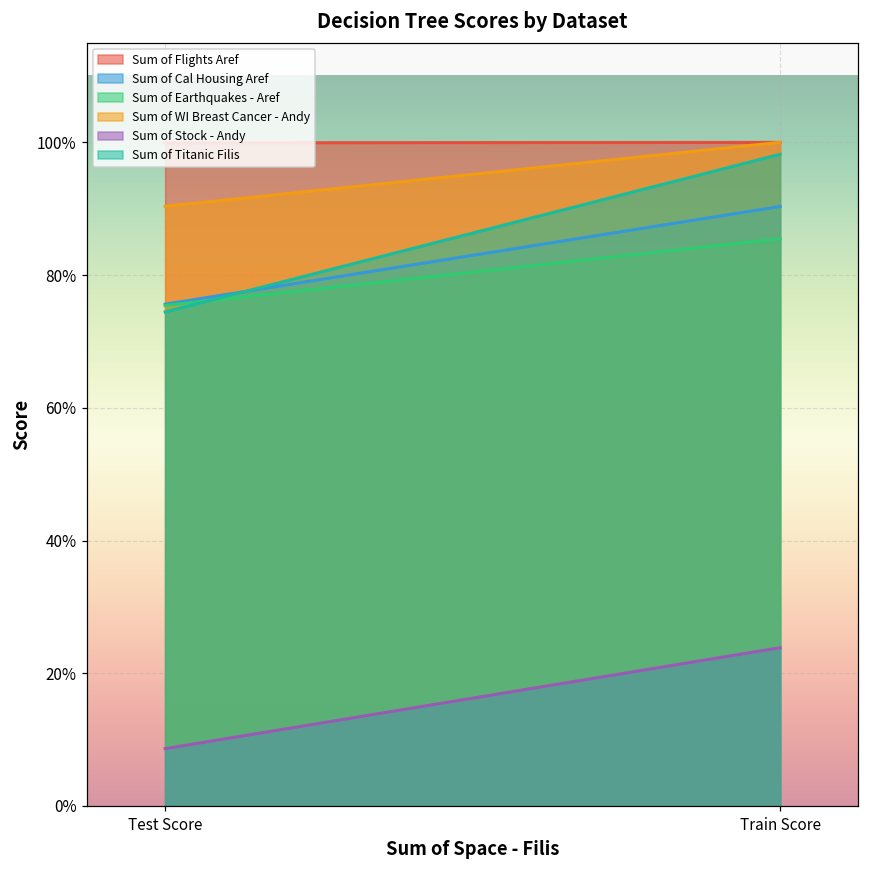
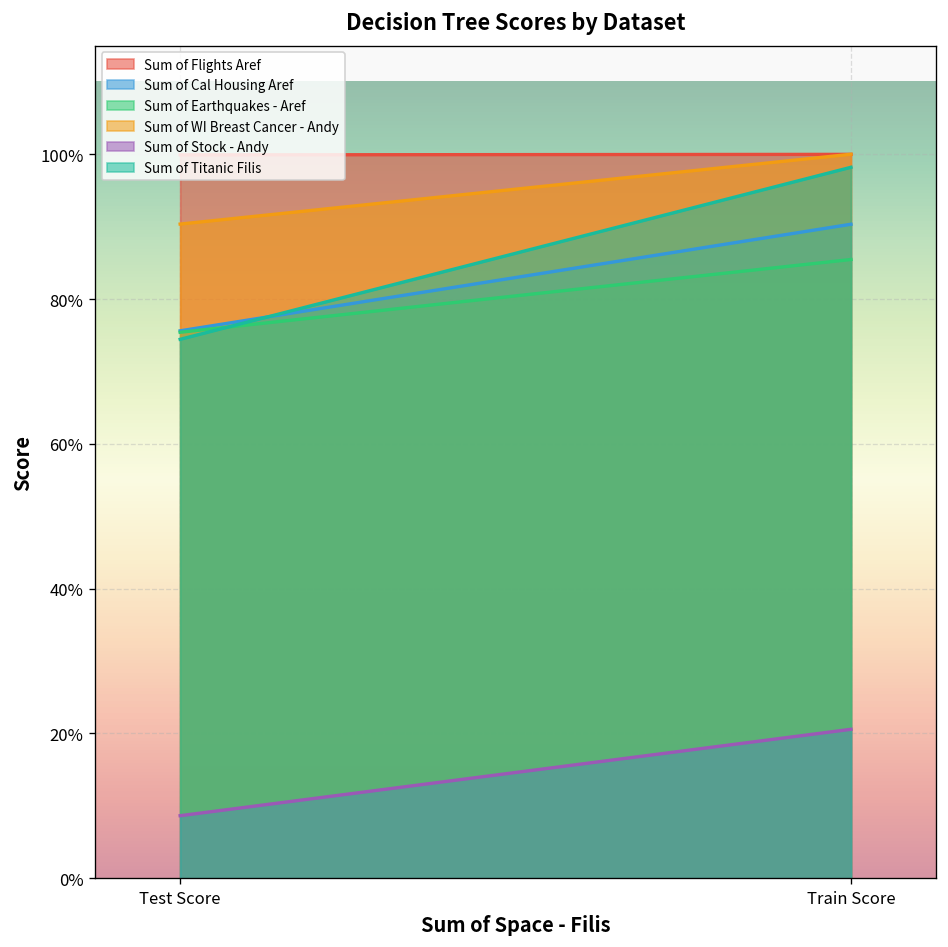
Sum of Stock - Andy, Train Score: 24% -> 21%
